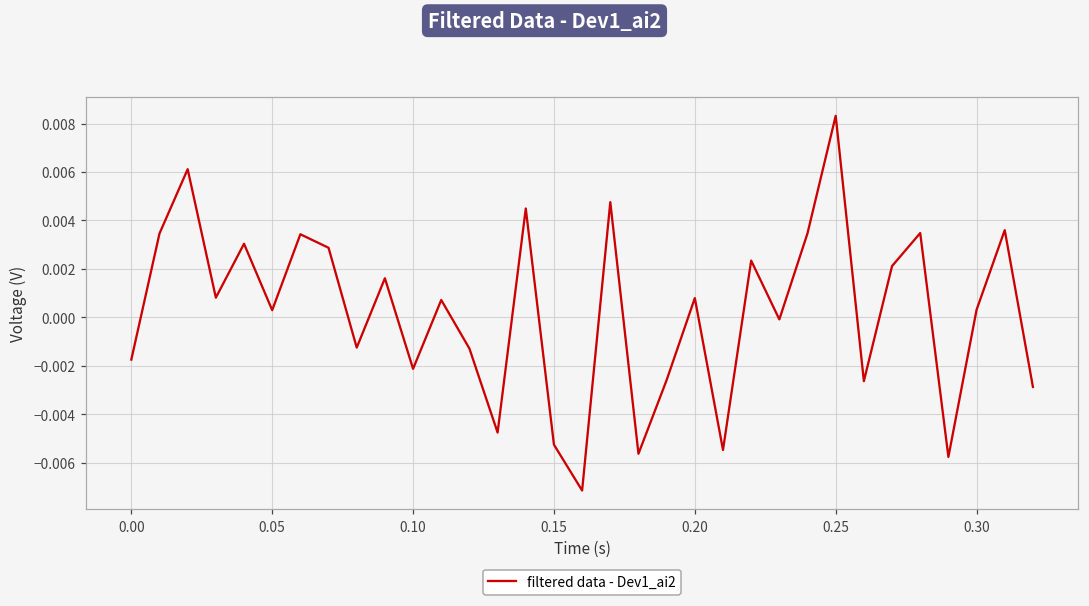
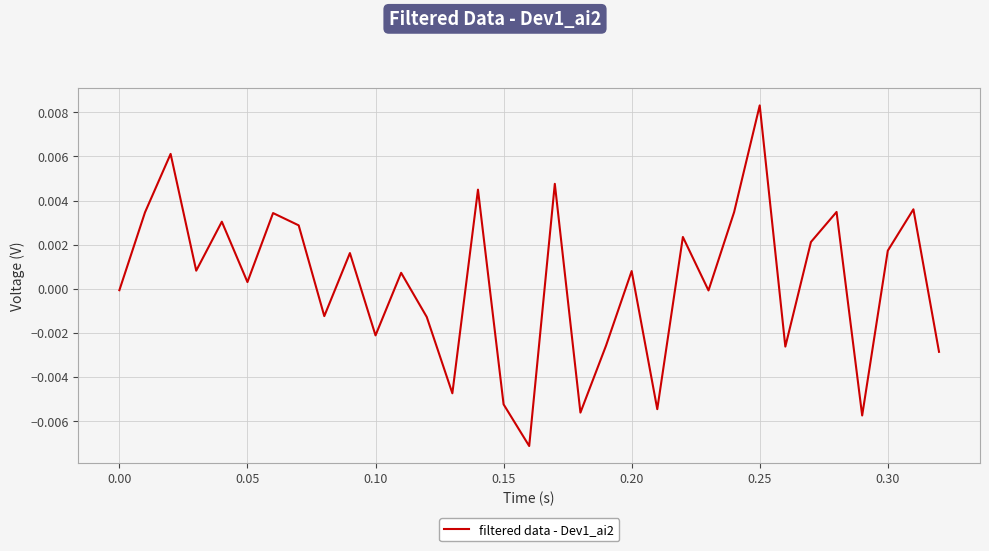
0.00: -0.0017 -> -0.0001
0.30: 0.0003 -> 0.0017
